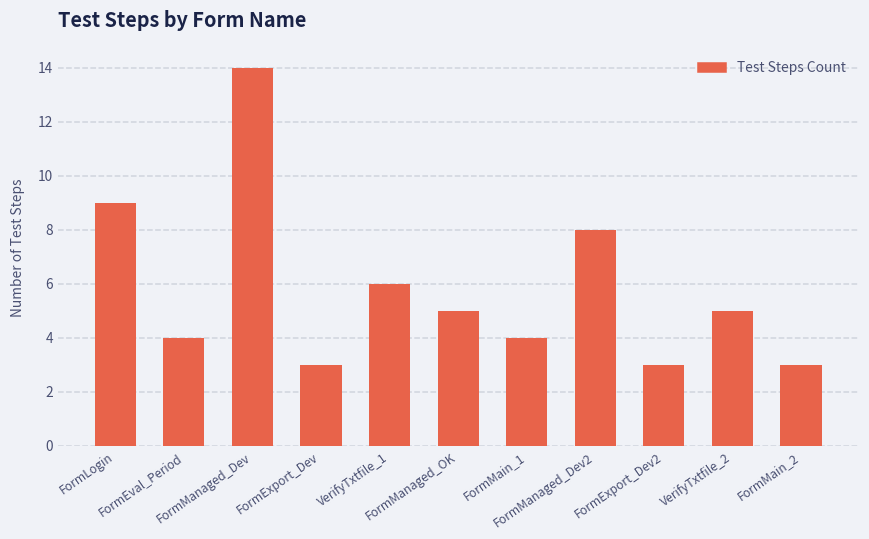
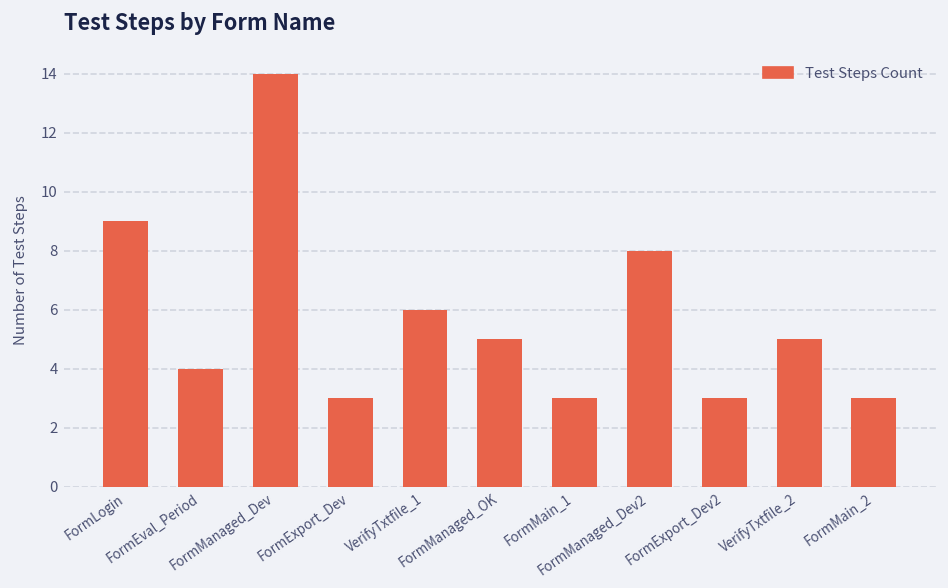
FormMain_1: 4 -> 3
